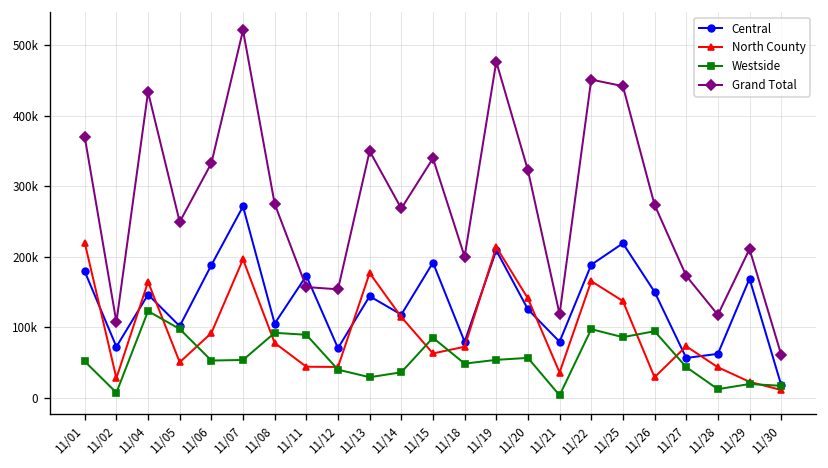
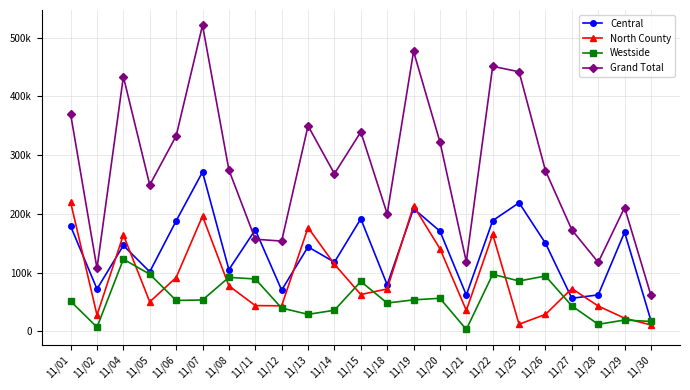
Central, 11/20: 130000 -> 170000
Central, 11/21: 80000 -> 60000
North County, 11/25: 140000 -> 10000
